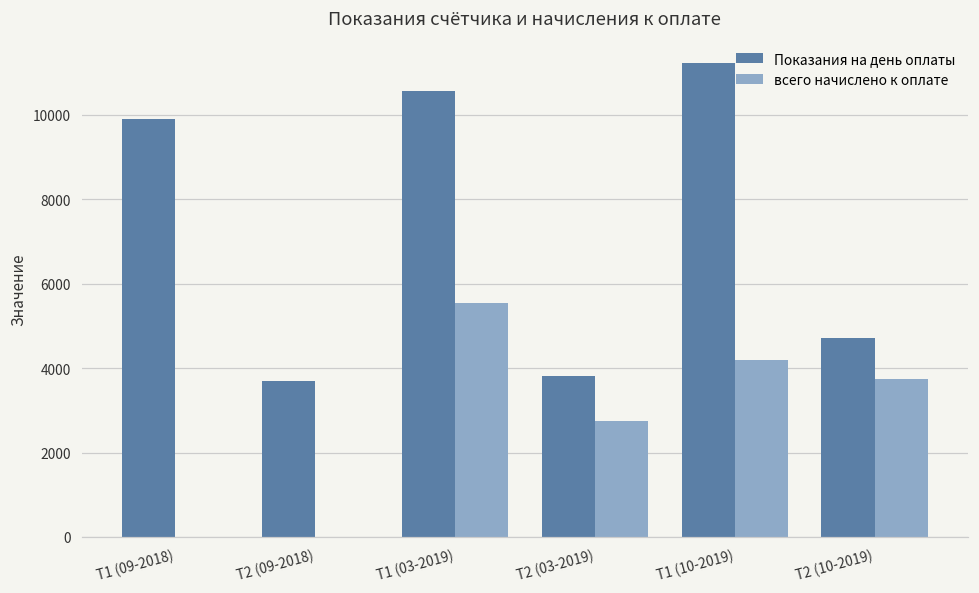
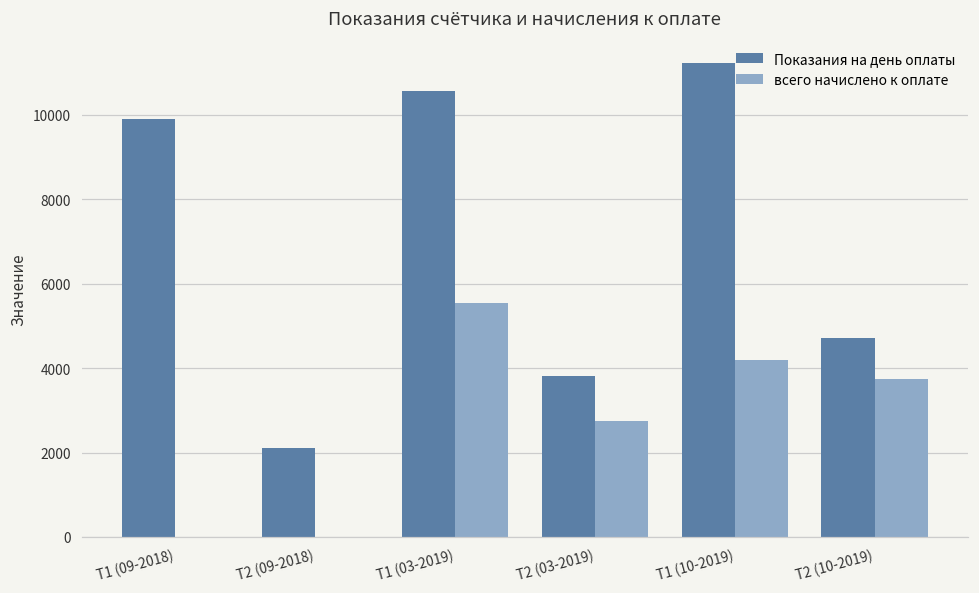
Показания на день оплаты, Т2 (09-2018): 3700 -> 2100
